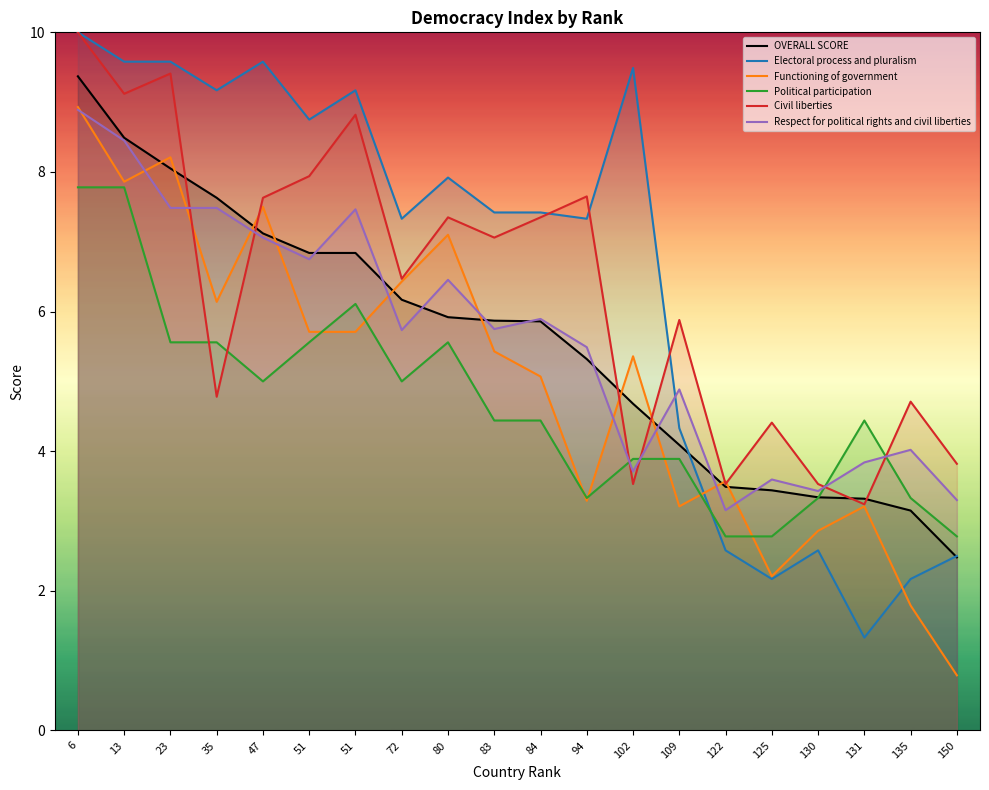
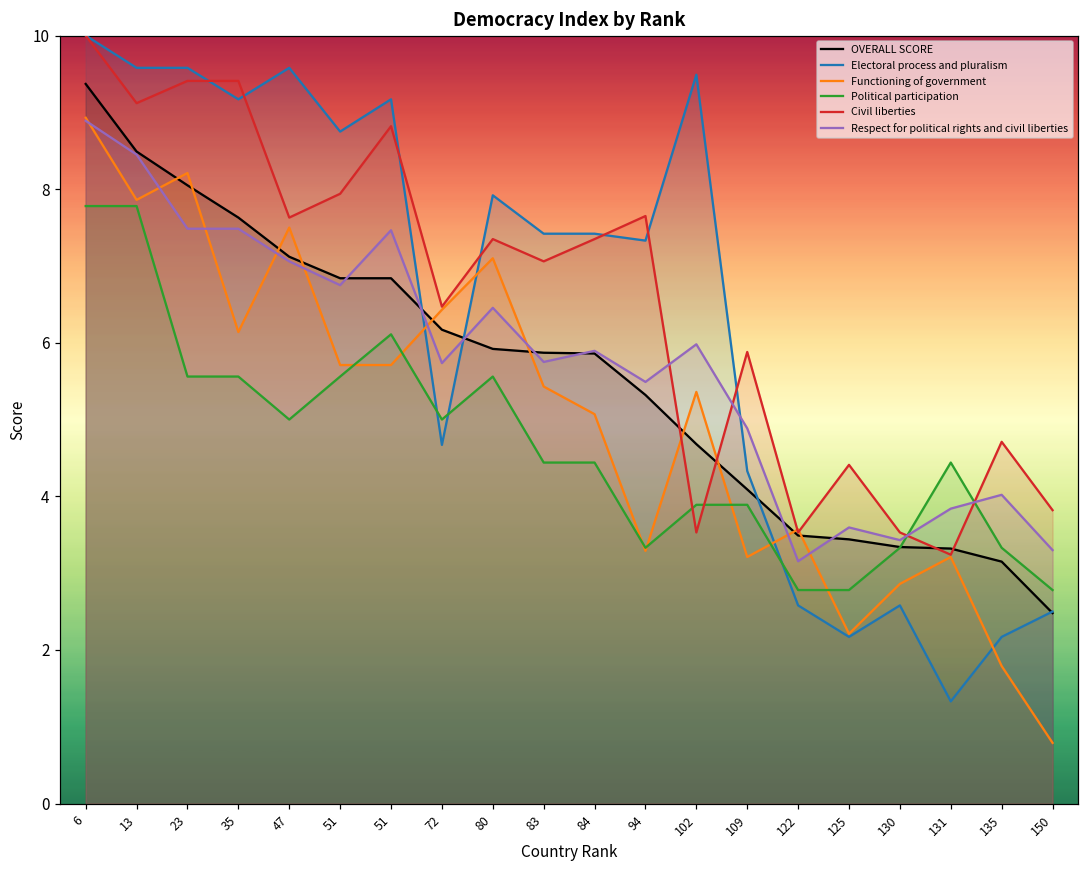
Civil liberties, 35: 4.8 -> 9.4
Electoral process and pluralism, 72: 7.3 -> 4.7
Respect for political rights and civil liberties, 102: 3.7 -> 6.0
